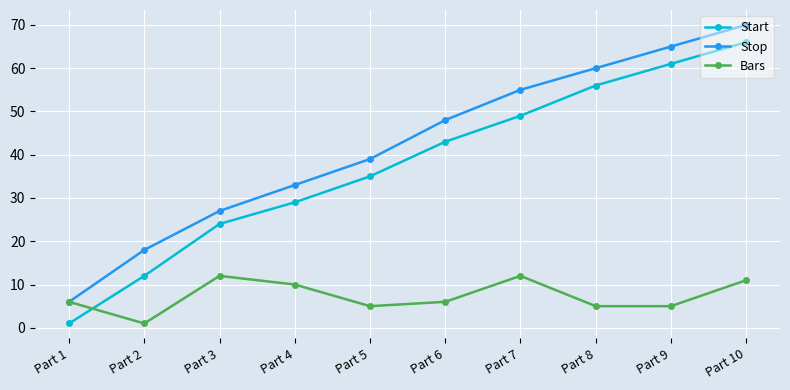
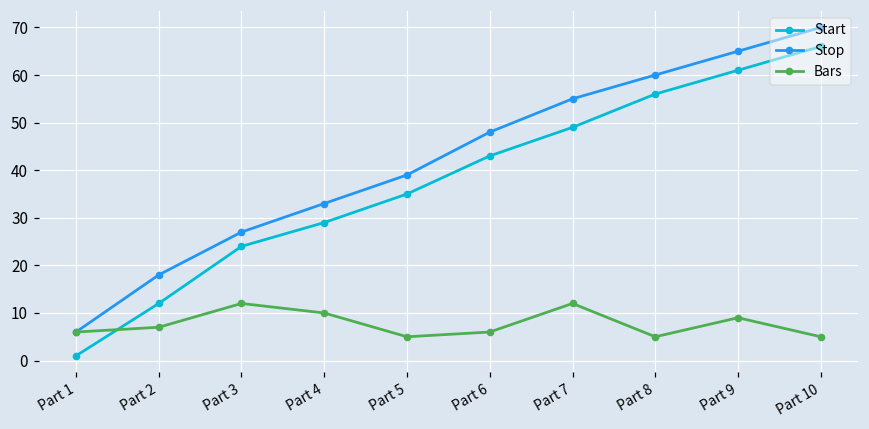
Bars, Part 2: 1 -> 7
Bars, Part 9: 5 -> 9
Bars, Part 10: 11 -> 5
